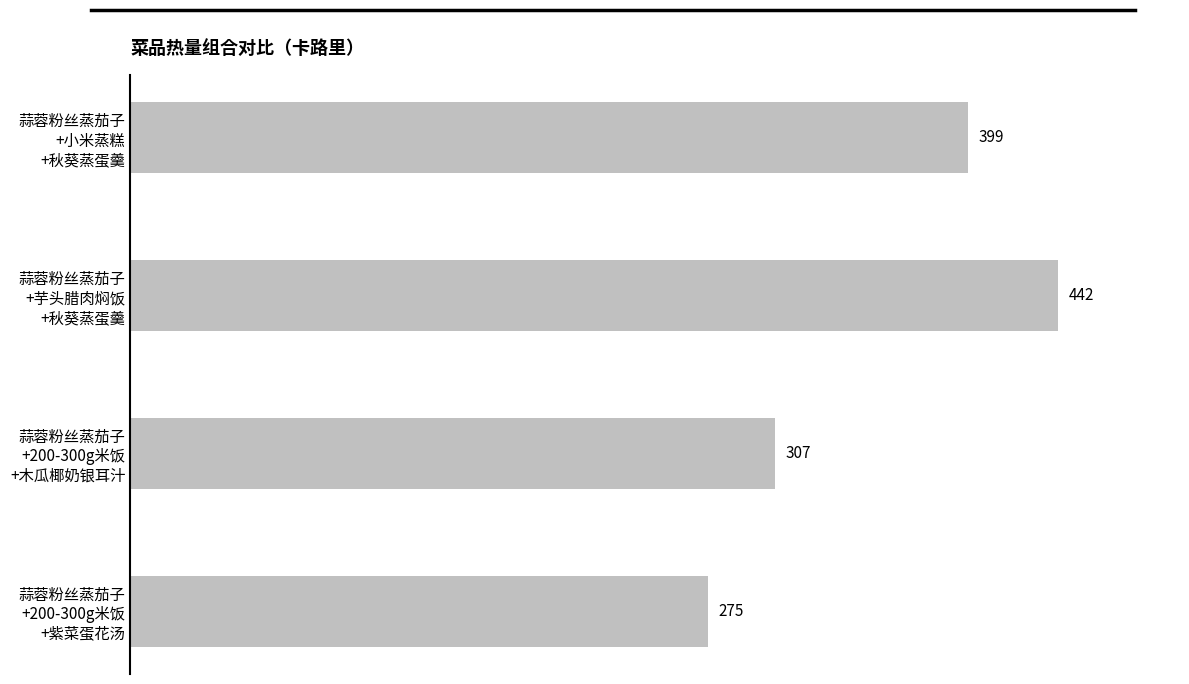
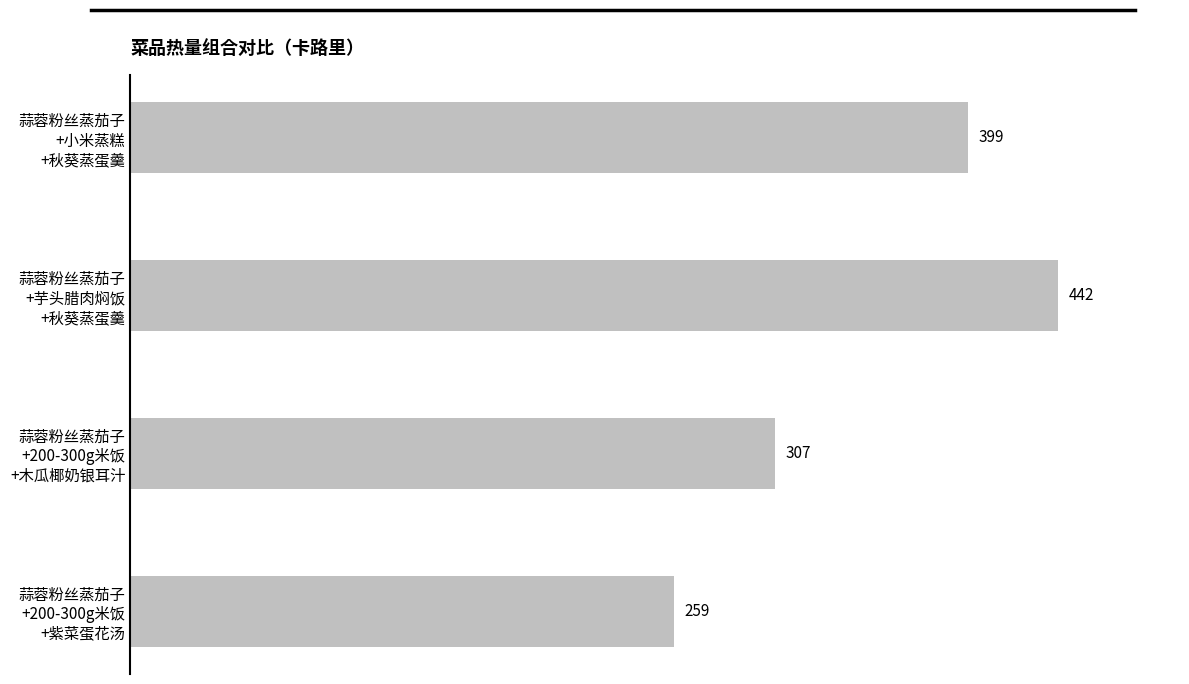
蒜蓉粉丝蒸茄子 +200-300g米饭 +紫菜蛋花汤: 275 -> 259
